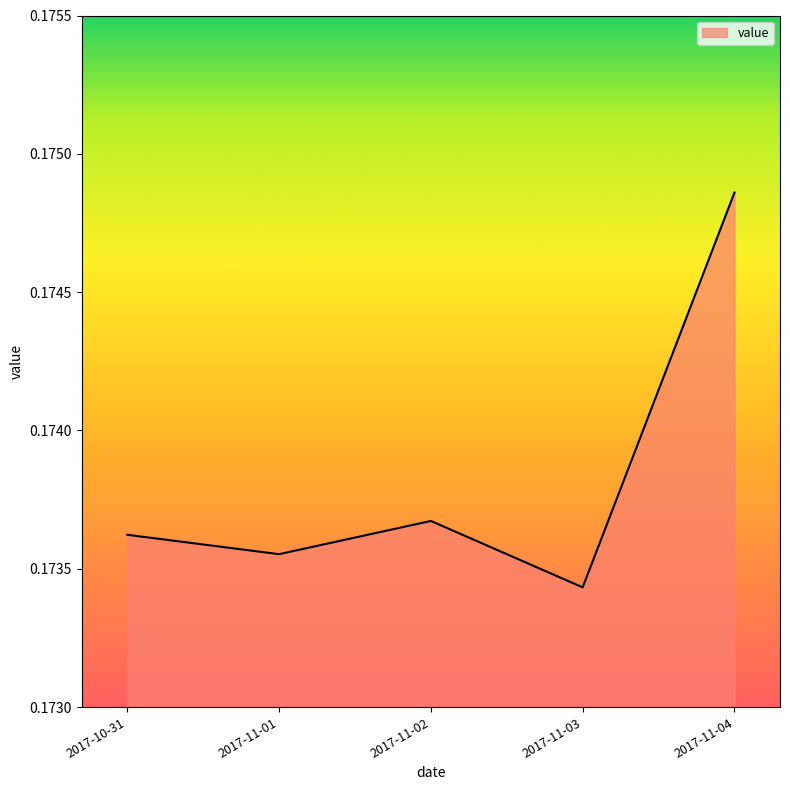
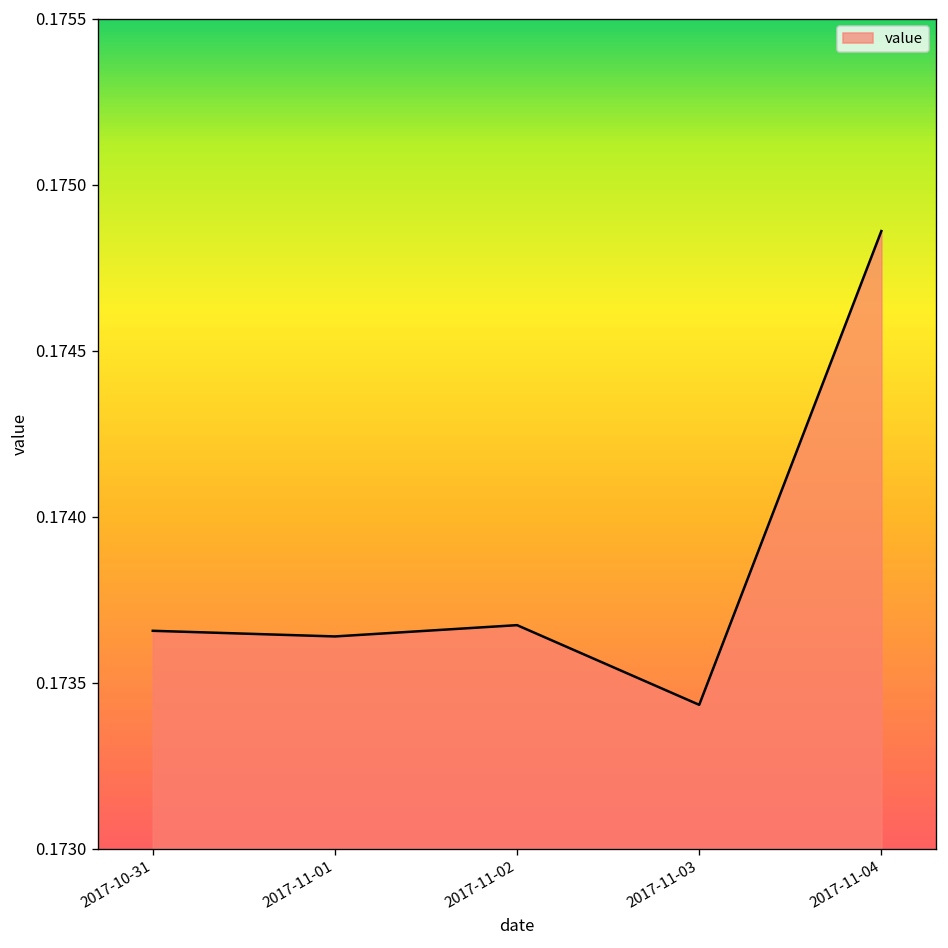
2017-10-31: 0.17362 -> 0.17366
2017-11-01: 0.17355 -> 0.17364
